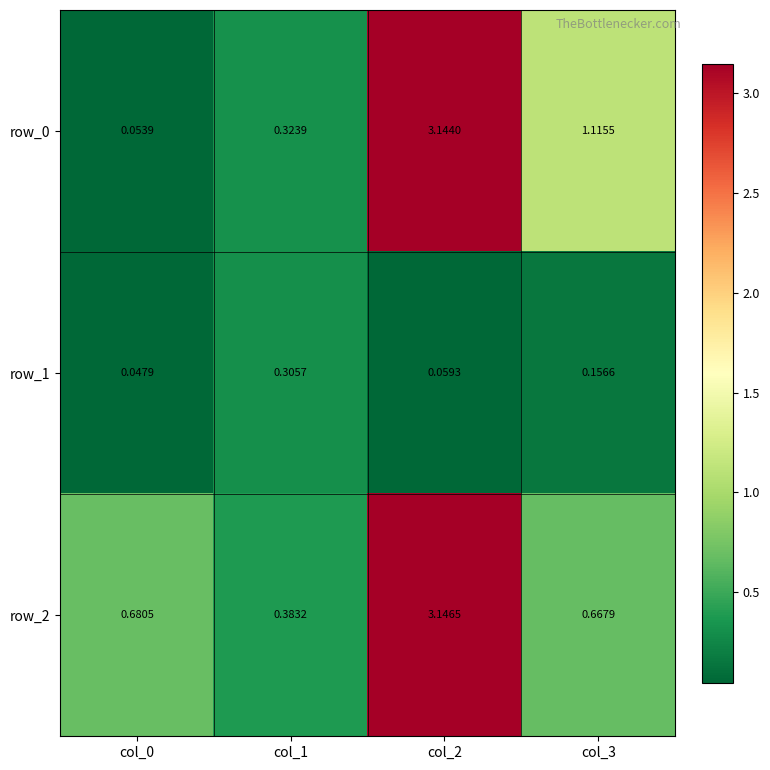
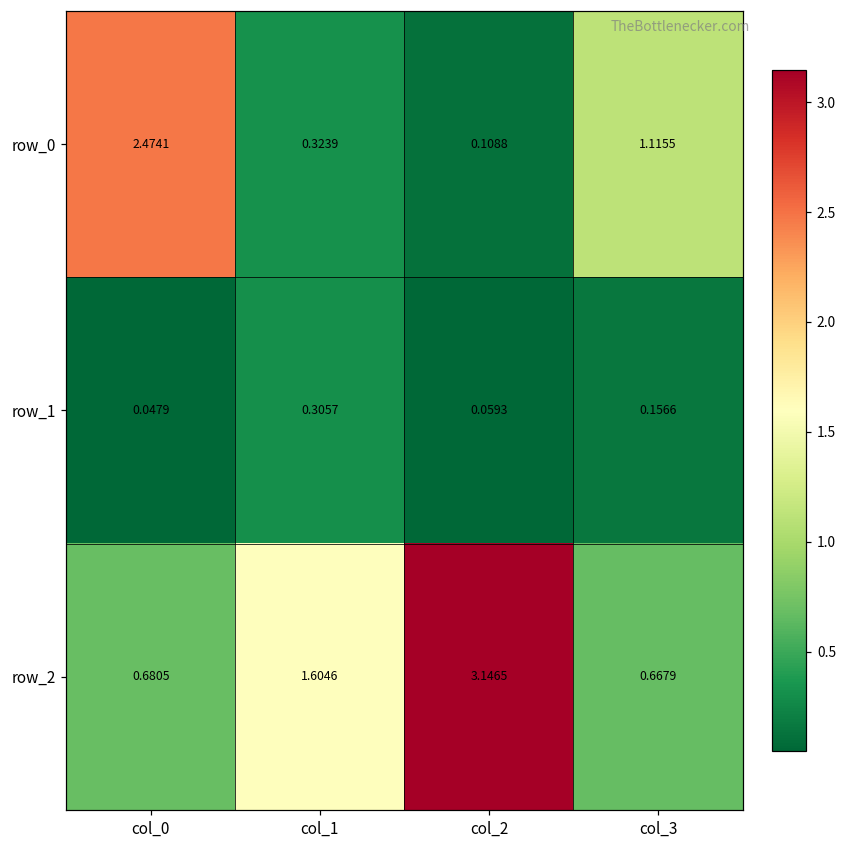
row_0, col_0: 0.0539 -> 2.4741
row_0, col_2: 3.1440 -> 0.1088
row_2, col_1: 0.3832 -> 1.6046
